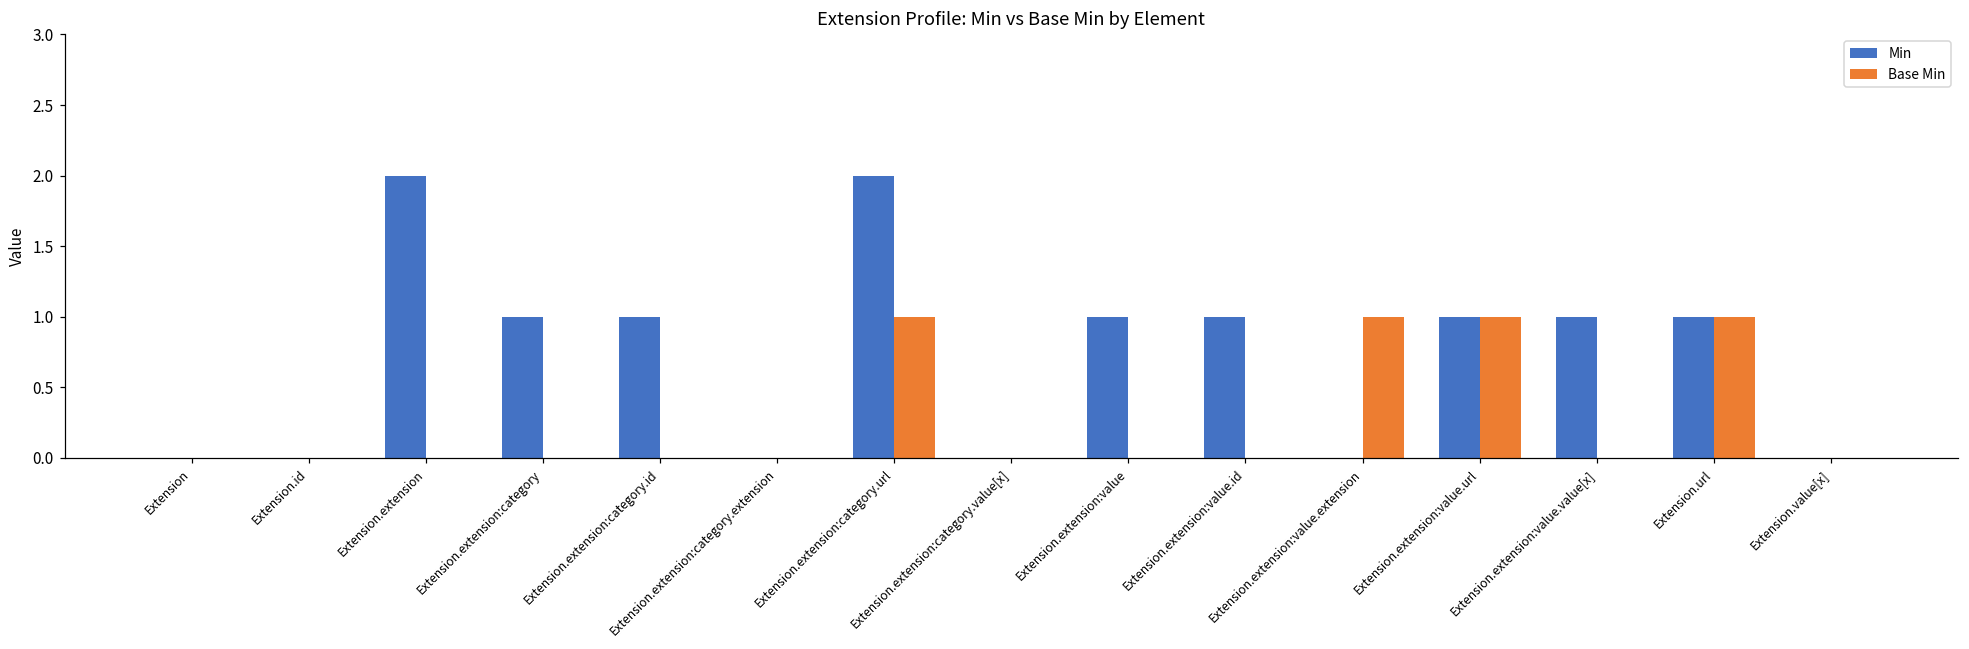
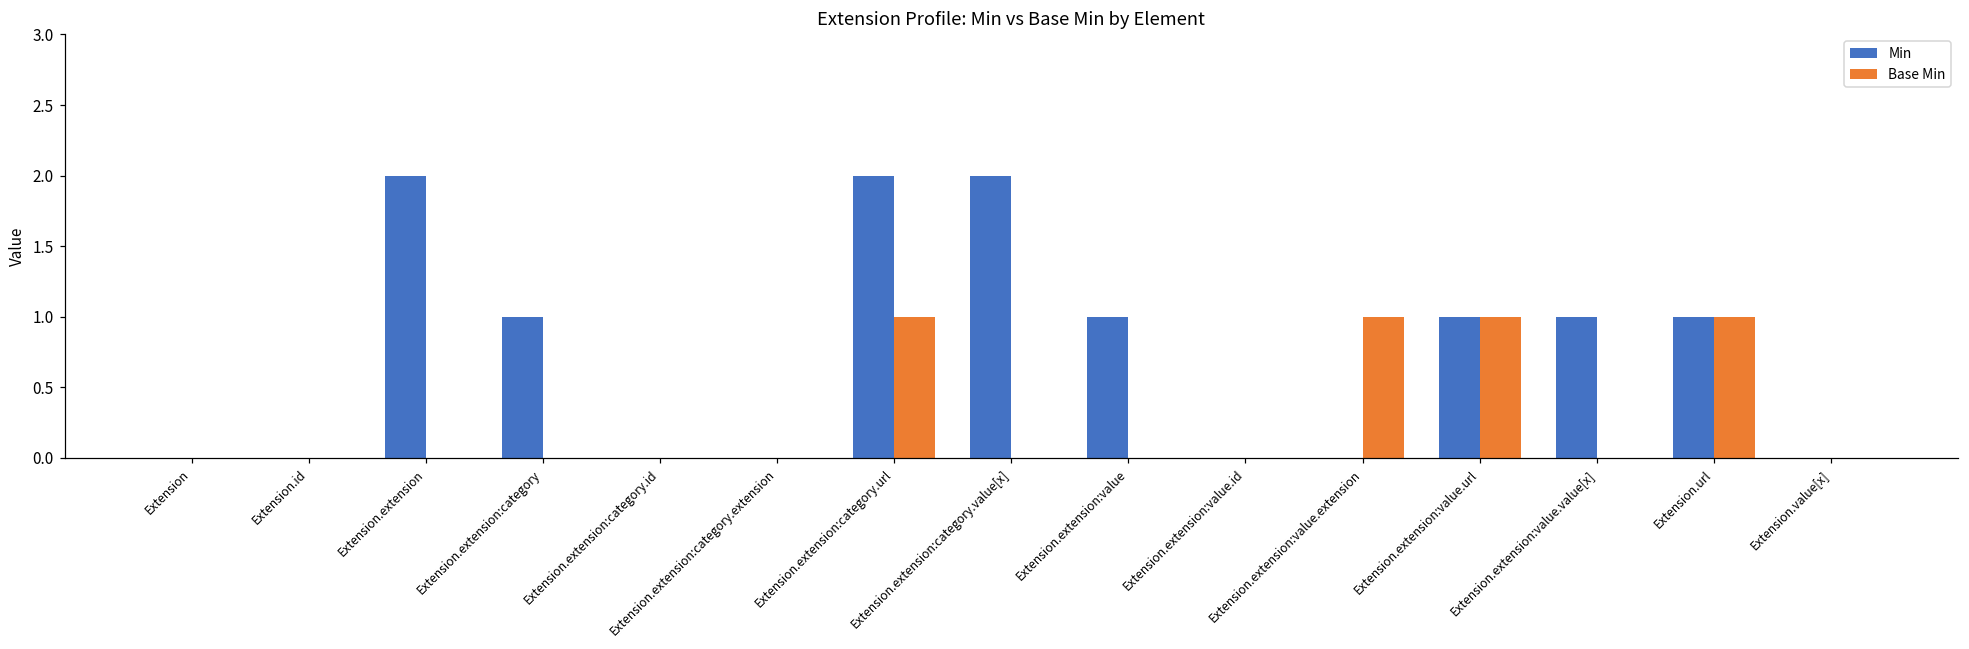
Min, Extension.extension:category.id: 1 -> 0
Min, Extension.extension:category.value[x]: 0 -> 2
Min, Extension.extension:value.id: 1 -> 0
